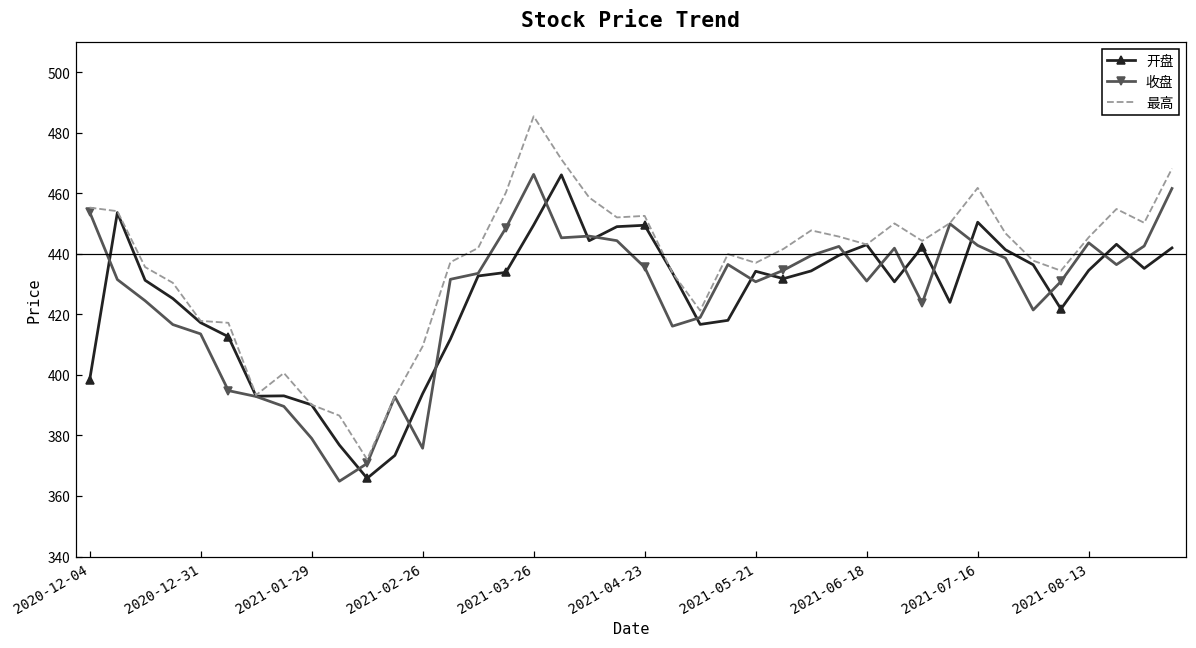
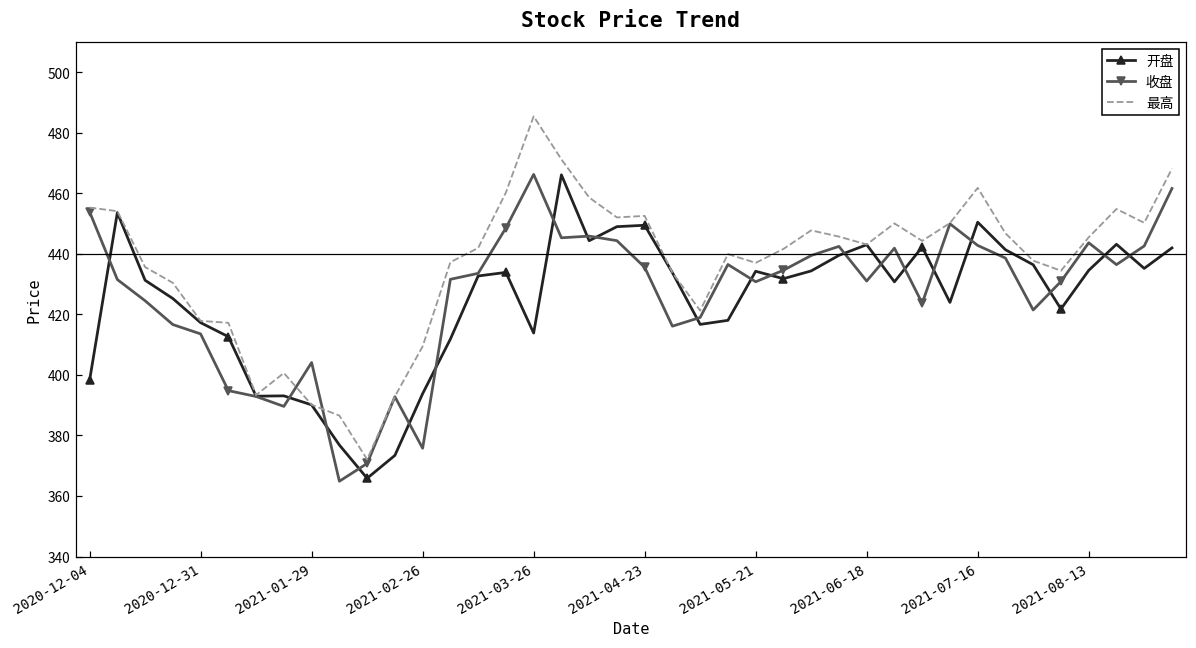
收盘, 2021-01-29: 379 -> 404
开盘, 2021-03-26: 449 -> 414
